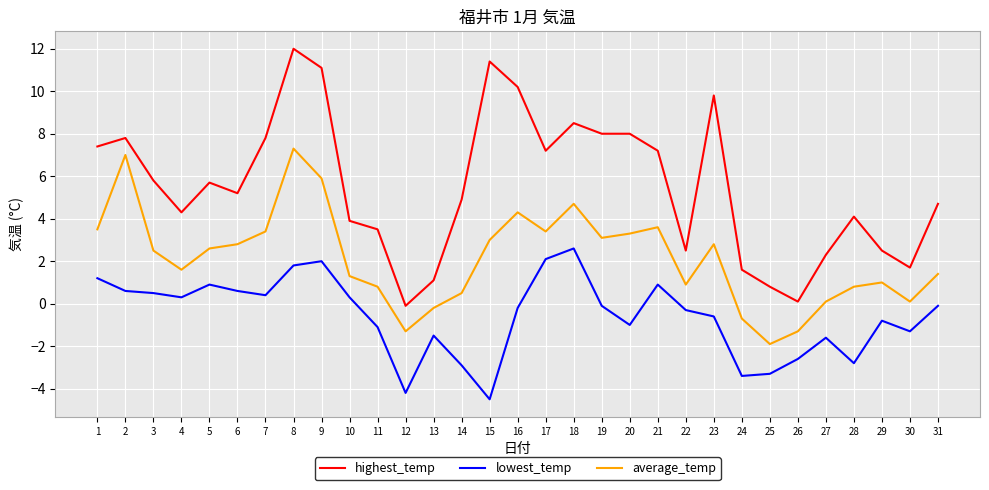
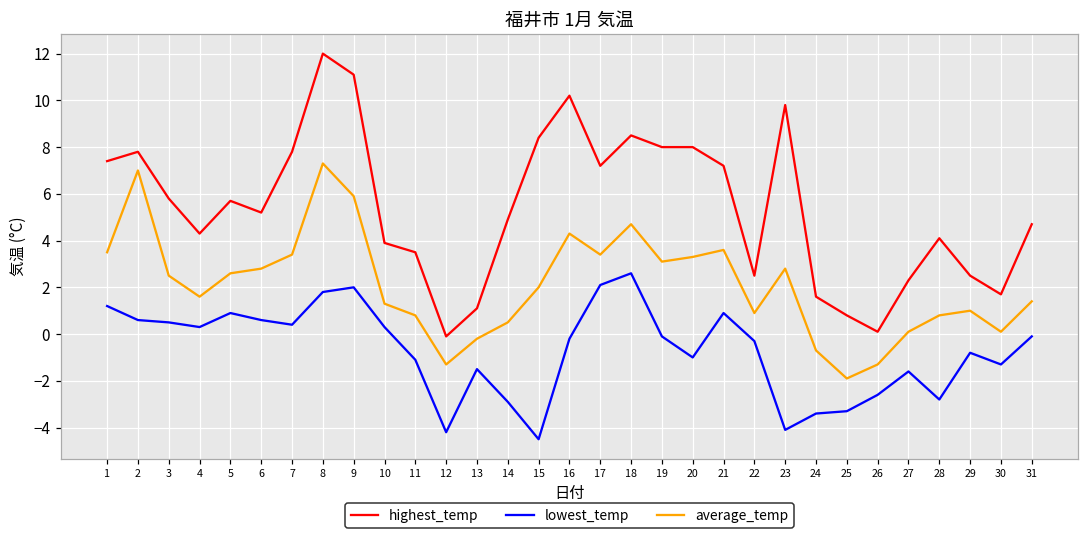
highest_temp, 15: 11.4 -> 8.4
average_temp, 15: 3 -> 2
lowest_temp, 23: -0.6 -> -4.1
